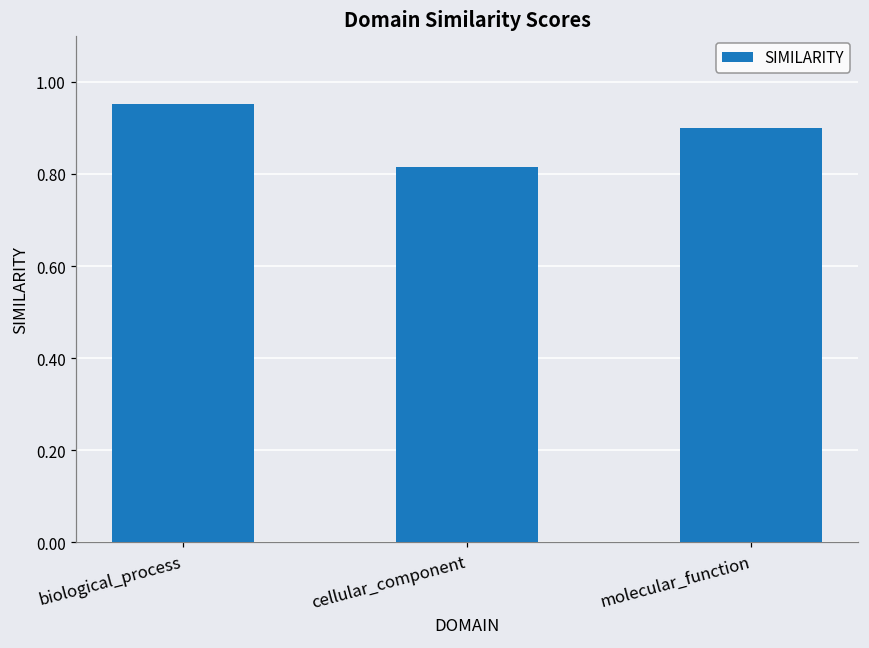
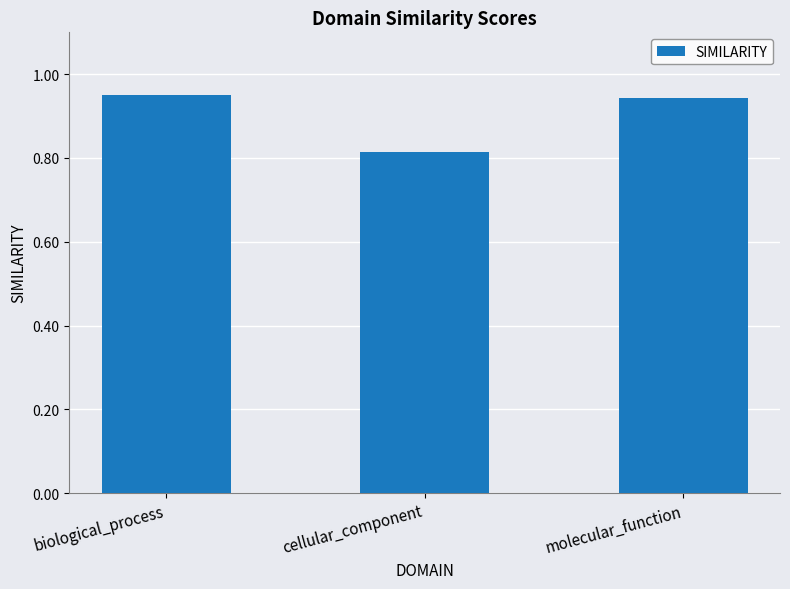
molecular_function: 0.90 -> 0.94
